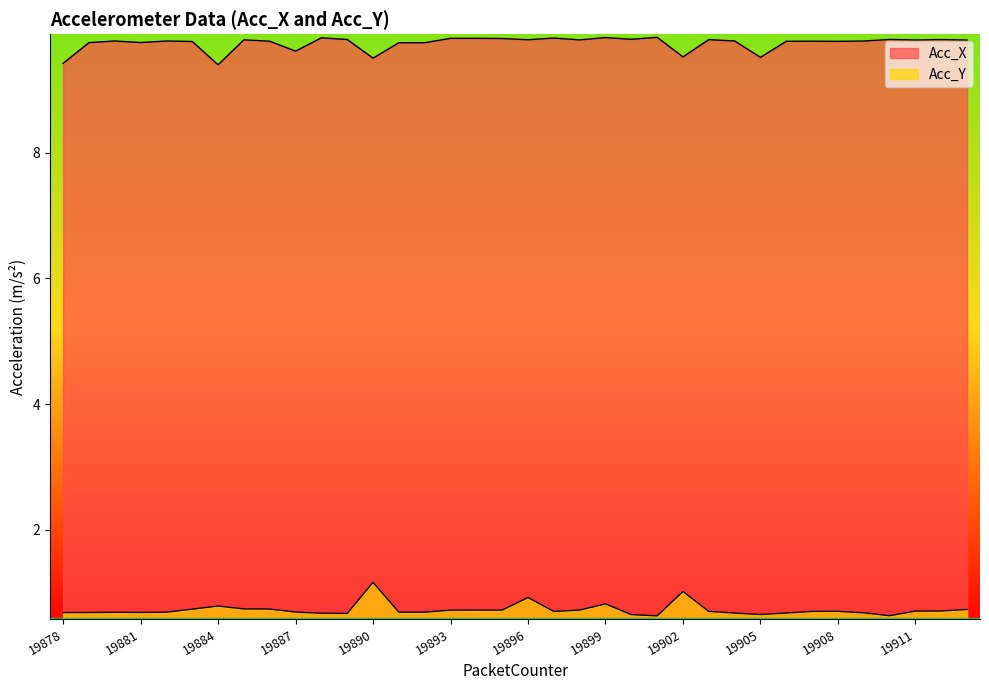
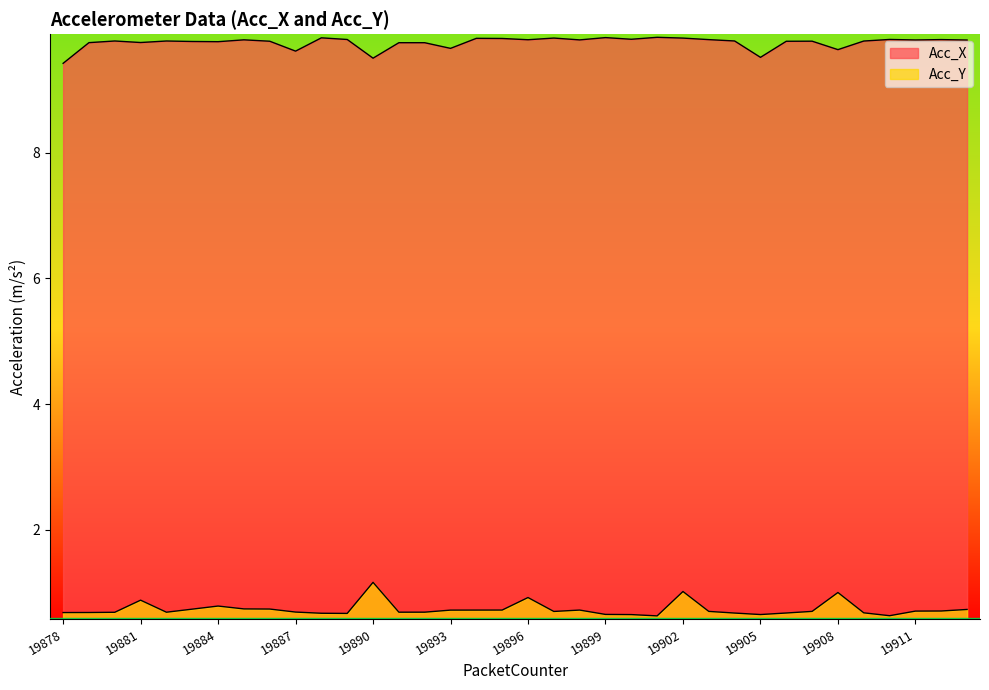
Acc_Y, 19881: 0.7 -> 0.9
Acc_X, 19884: 9.4 -> 9.8
Acc_X, 19893: 9.8 -> 9.7
Acc_Y, 19899: 0.8 -> 0.7
Acc_X, 19902: 9.5 -> 9.8
Acc_X, 19908: 9.8 -> 9.6
Acc_Y, 19908: 0.7 -> 1.0
